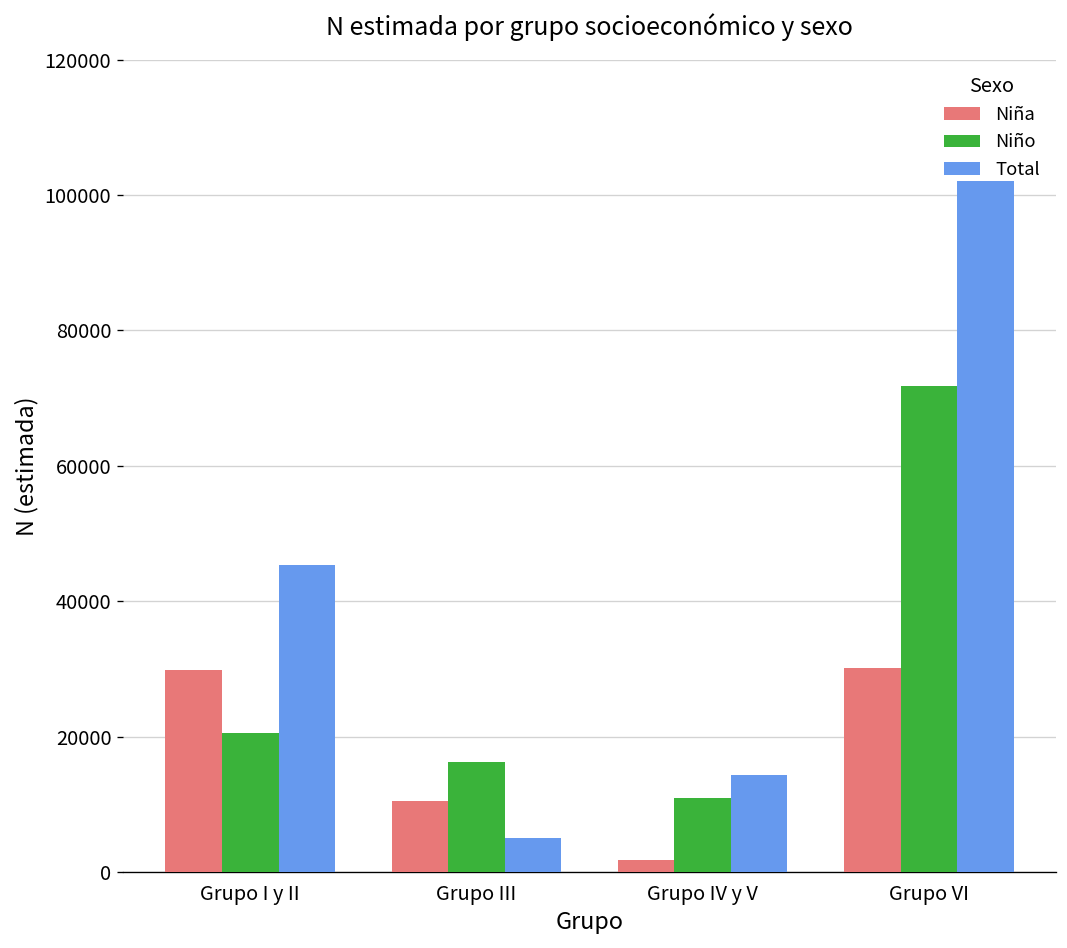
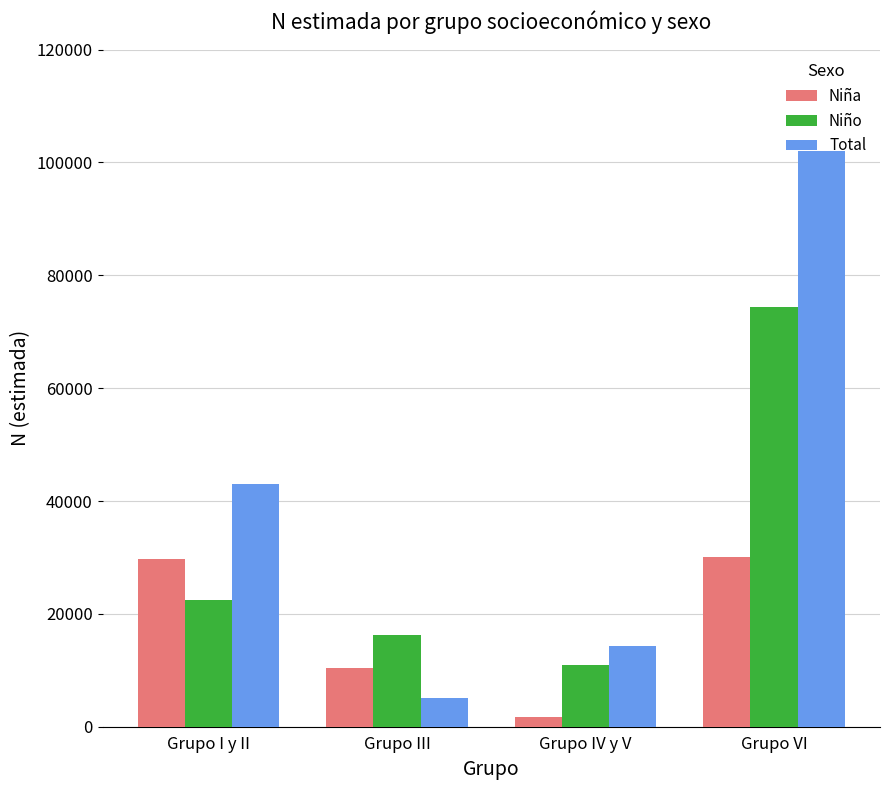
Niño, Grupo I y II: 21000 -> 22000
Total, Grupo I y II: 45000 -> 43000
Niño, Grupo VI: 72000 -> 74000
